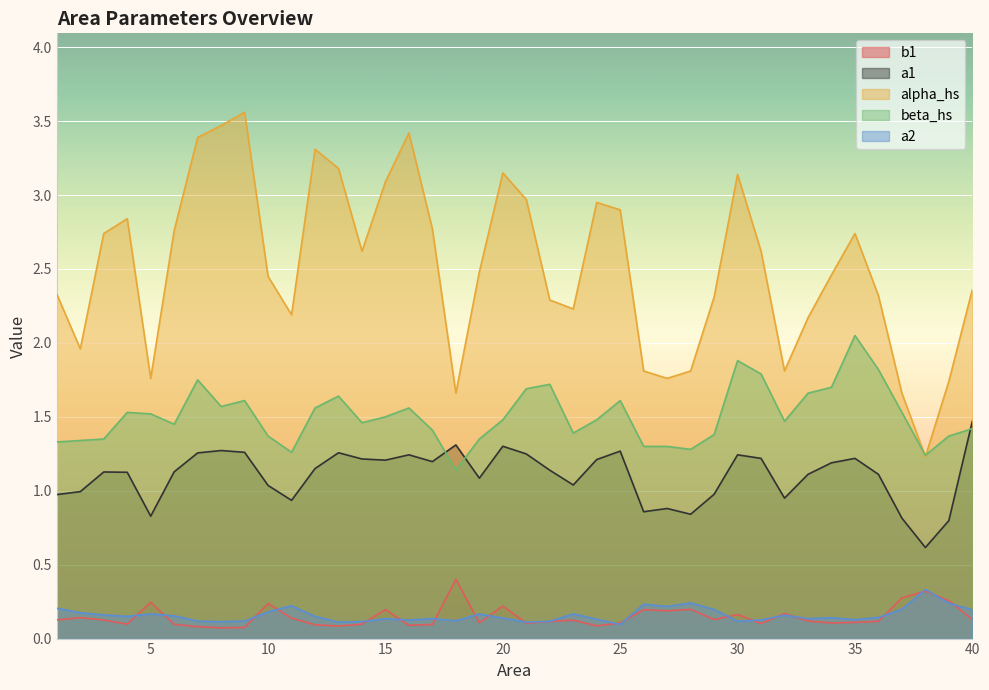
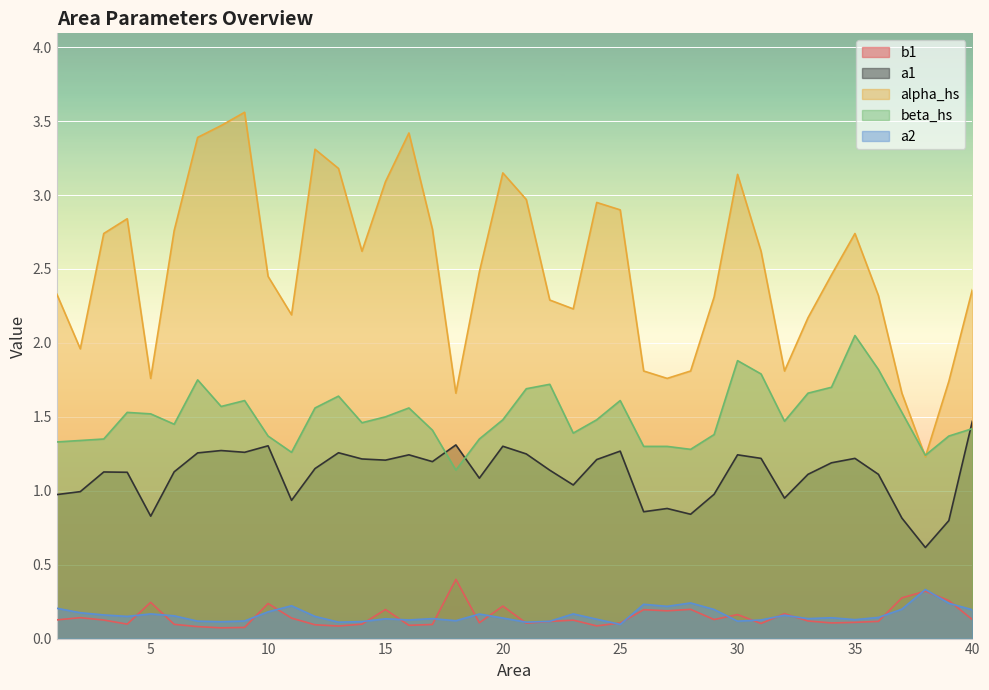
a1, 10: 1.04 -> 1.30
